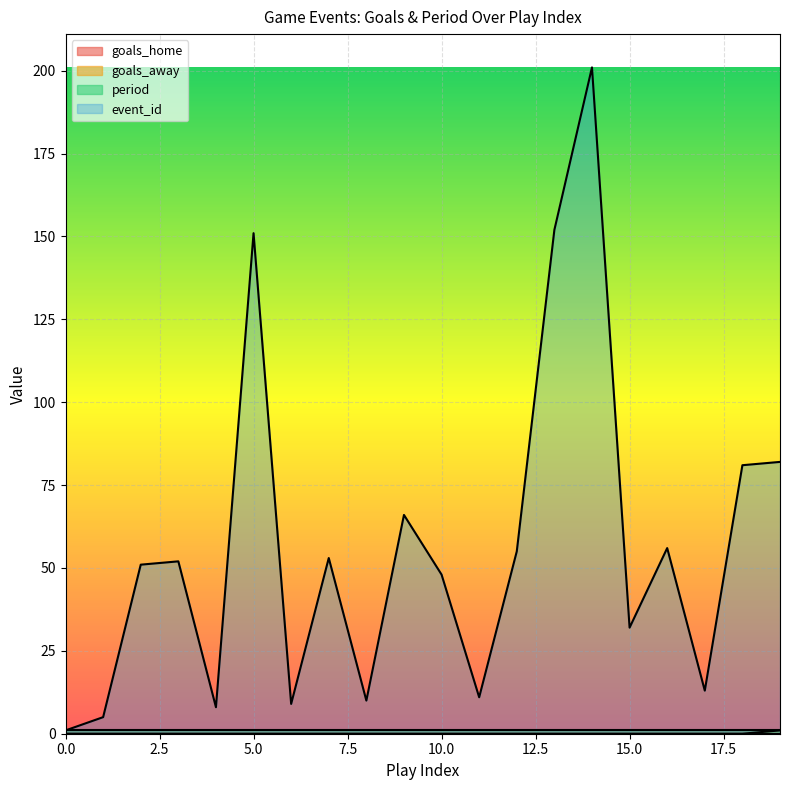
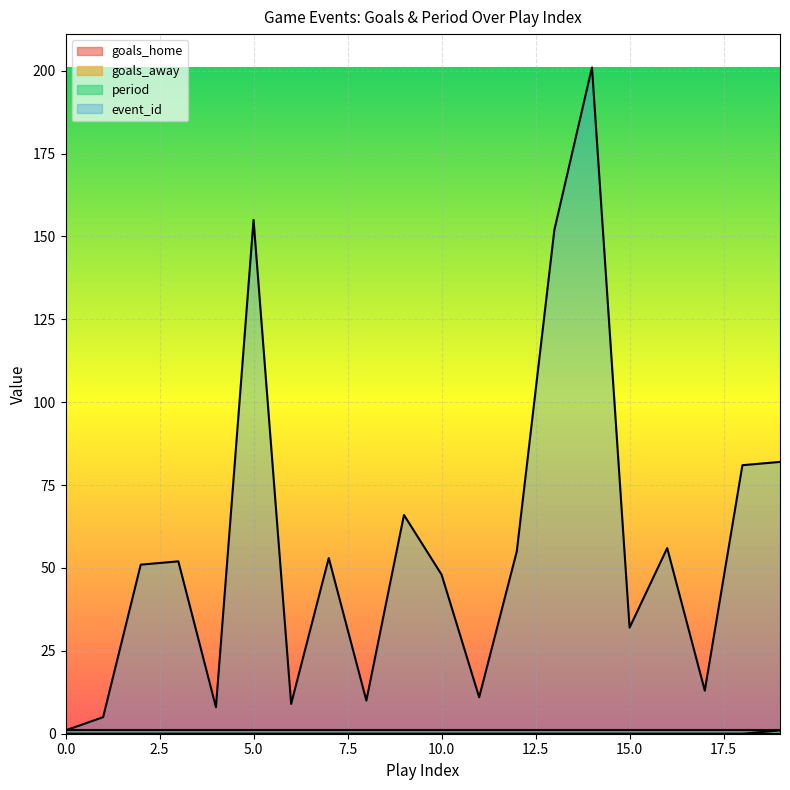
event_id, 5.0: 151 -> 155
